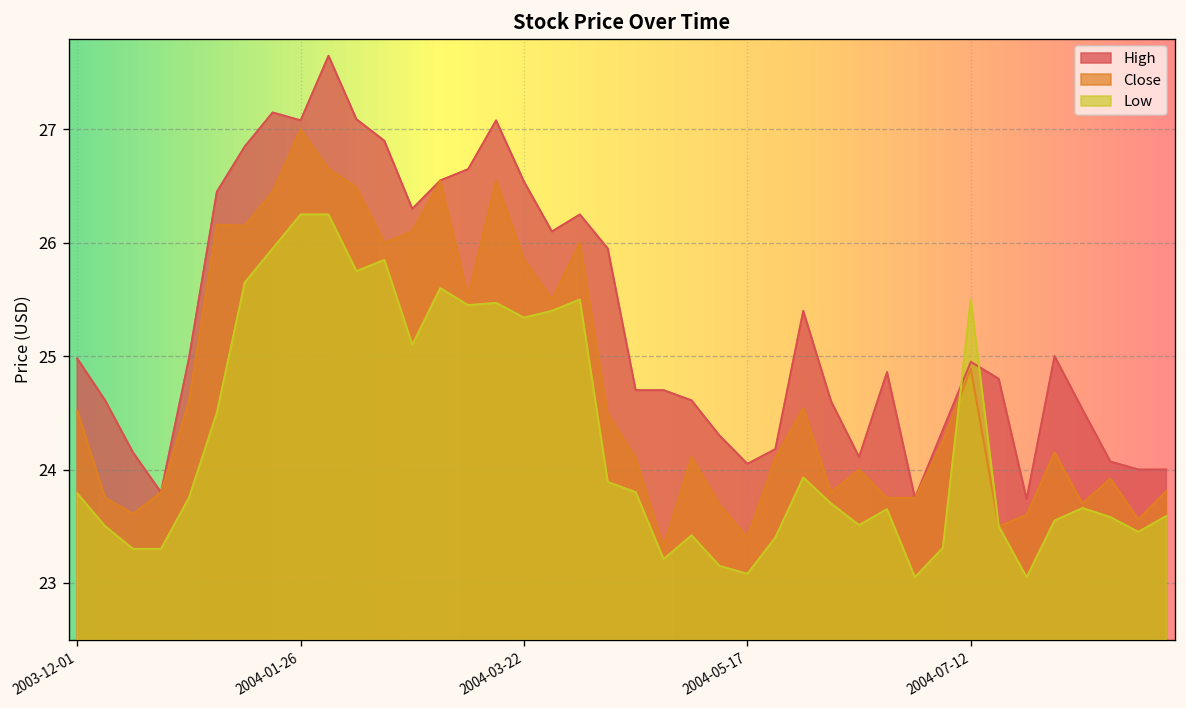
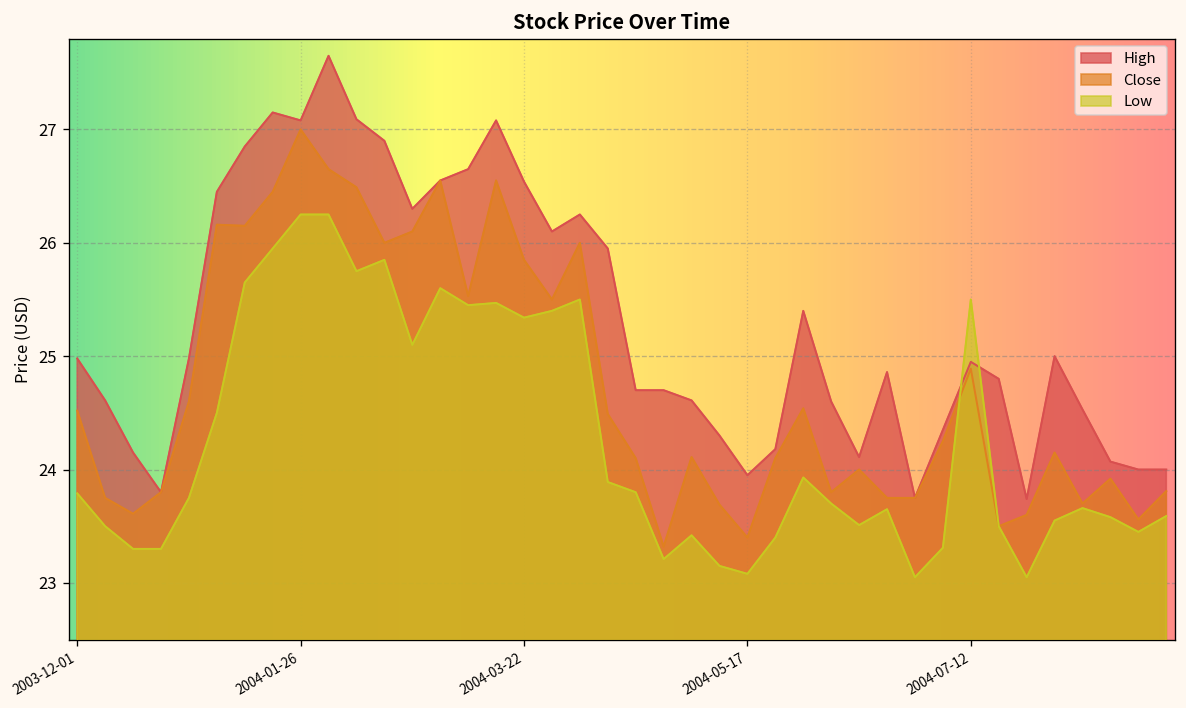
High, 2004-05-17: 24.1 -> 24.0
